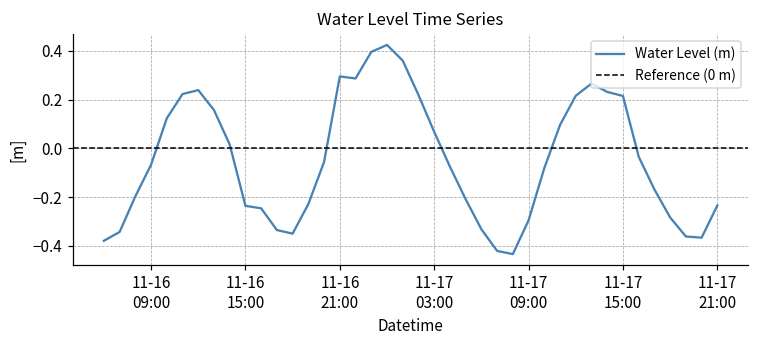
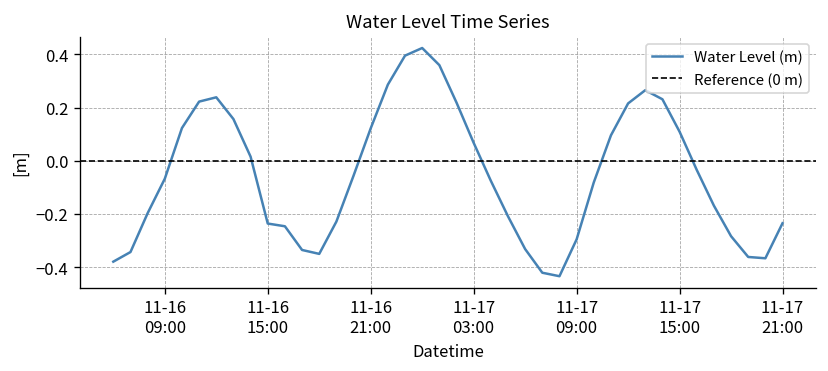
11-16 21:00: 0.29 -> 0.12
11-17 15:00: 0.21 -> 0.11
